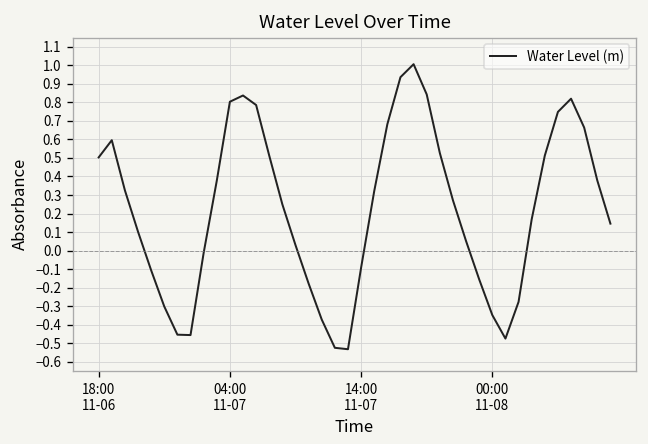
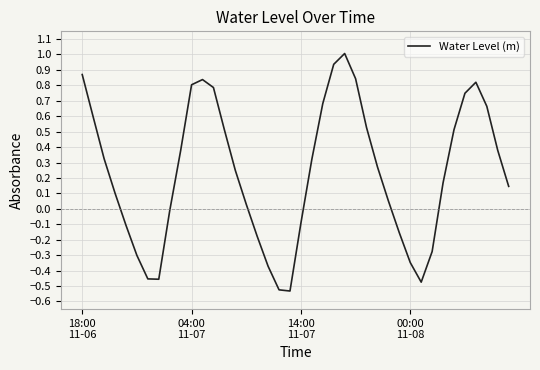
18:00 11-06: 0.50 -> 0.87
